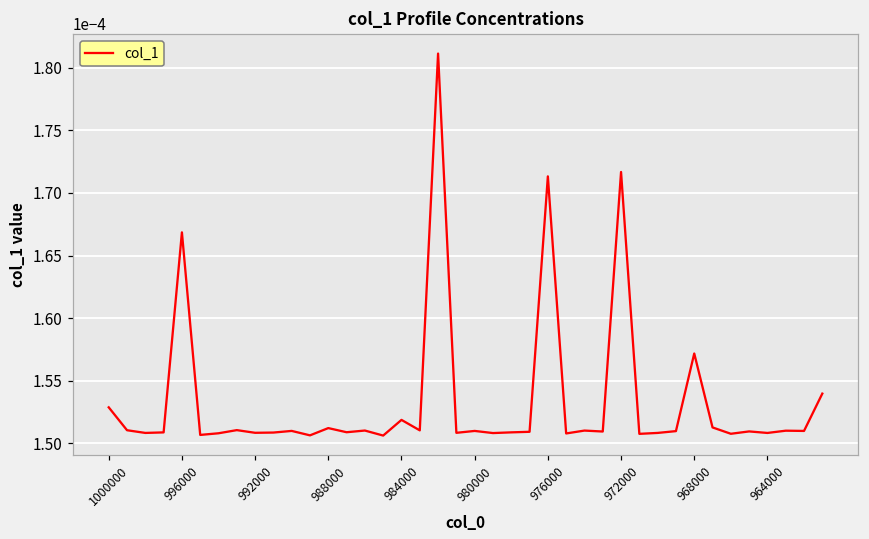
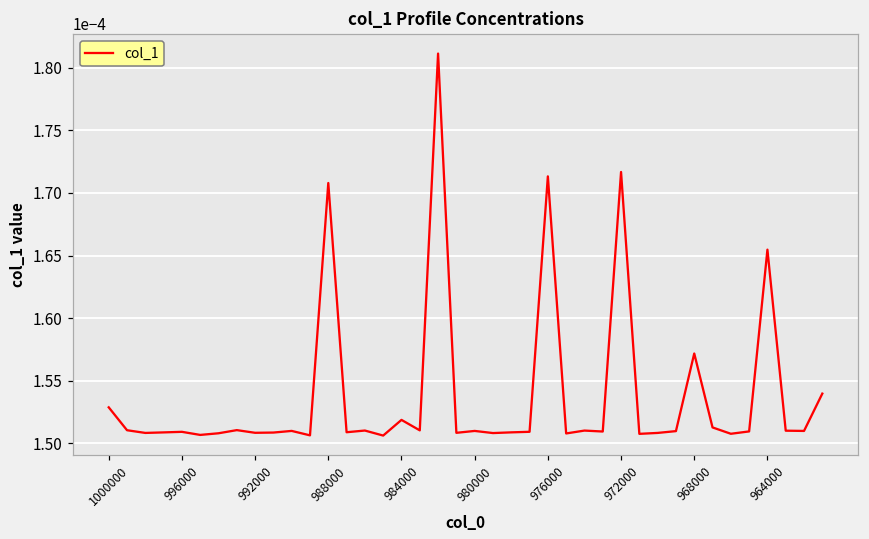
996000: 0.0001669 -> 0.0001509
988000: 0.0001512 -> 0.0001708
964000: 0.0001508 -> 0.0001655
